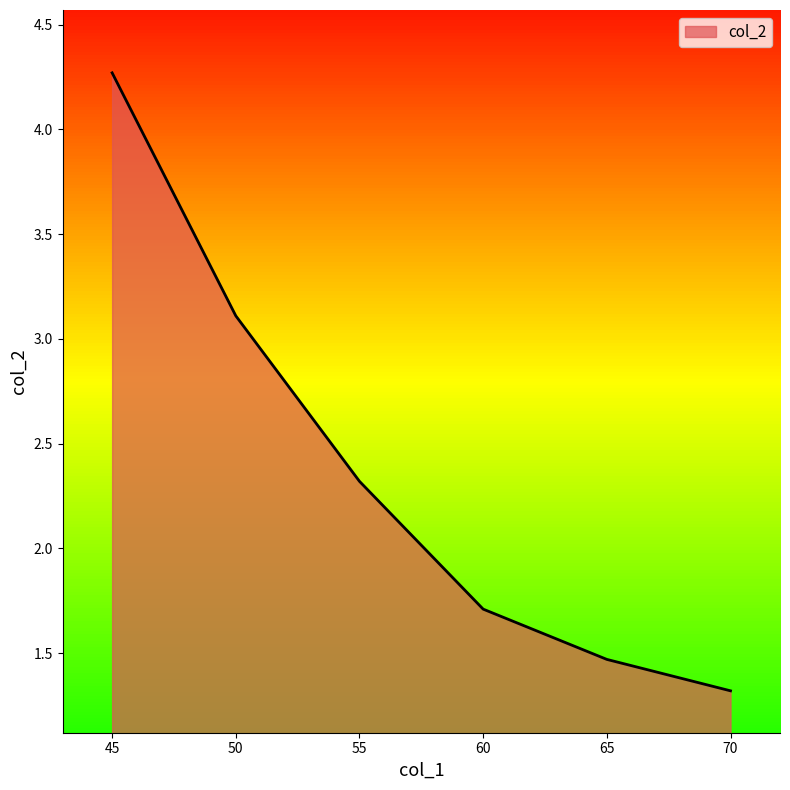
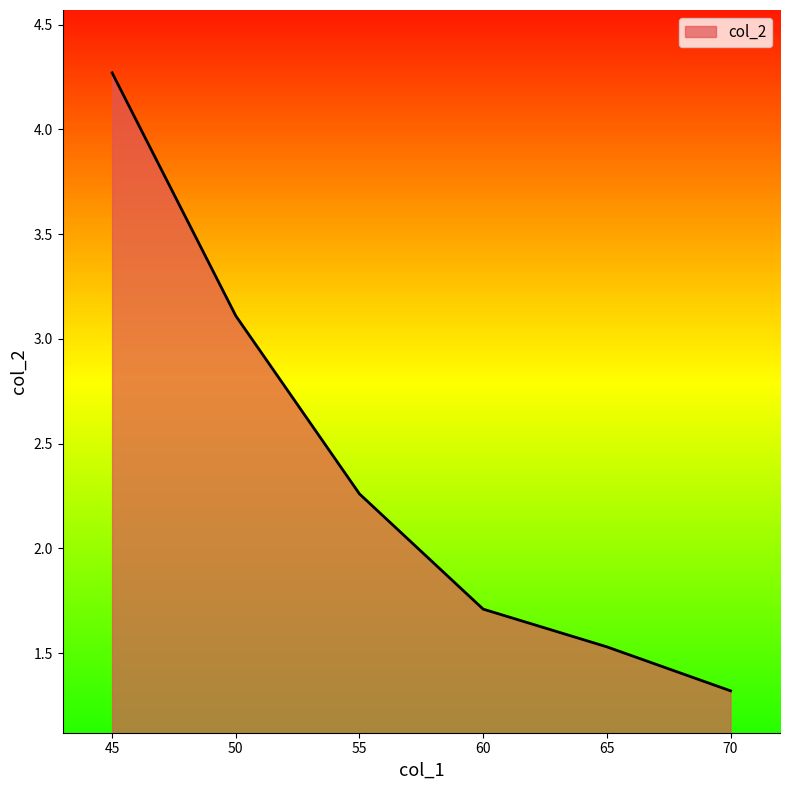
55: 2.32 -> 2.26
65: 1.47 -> 1.53
